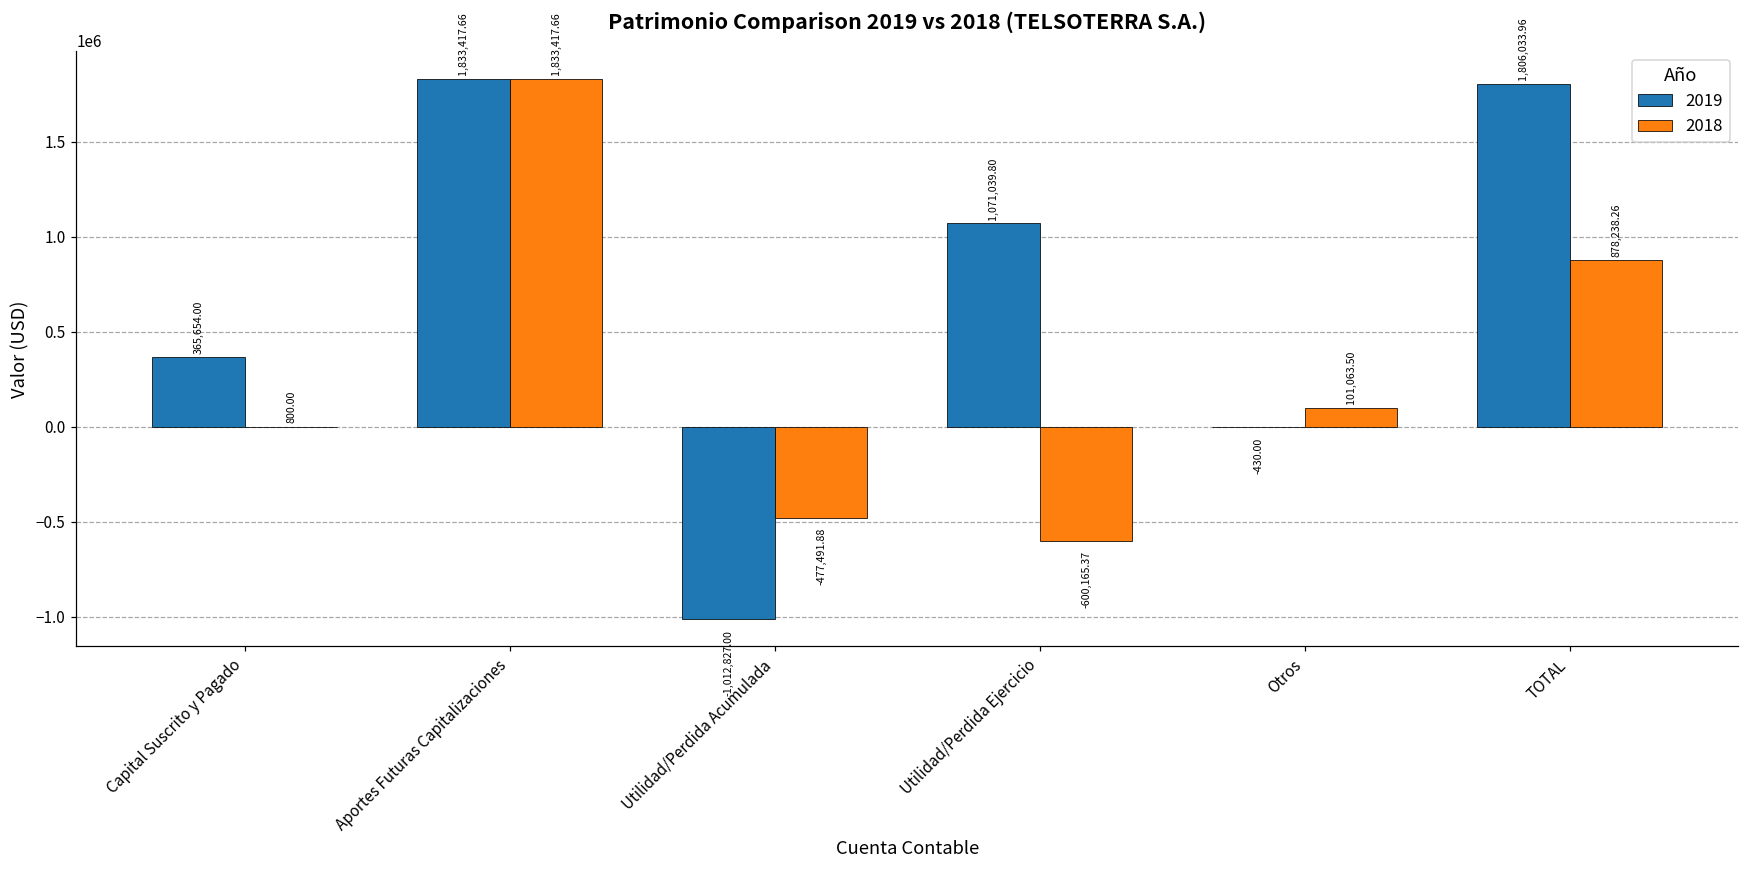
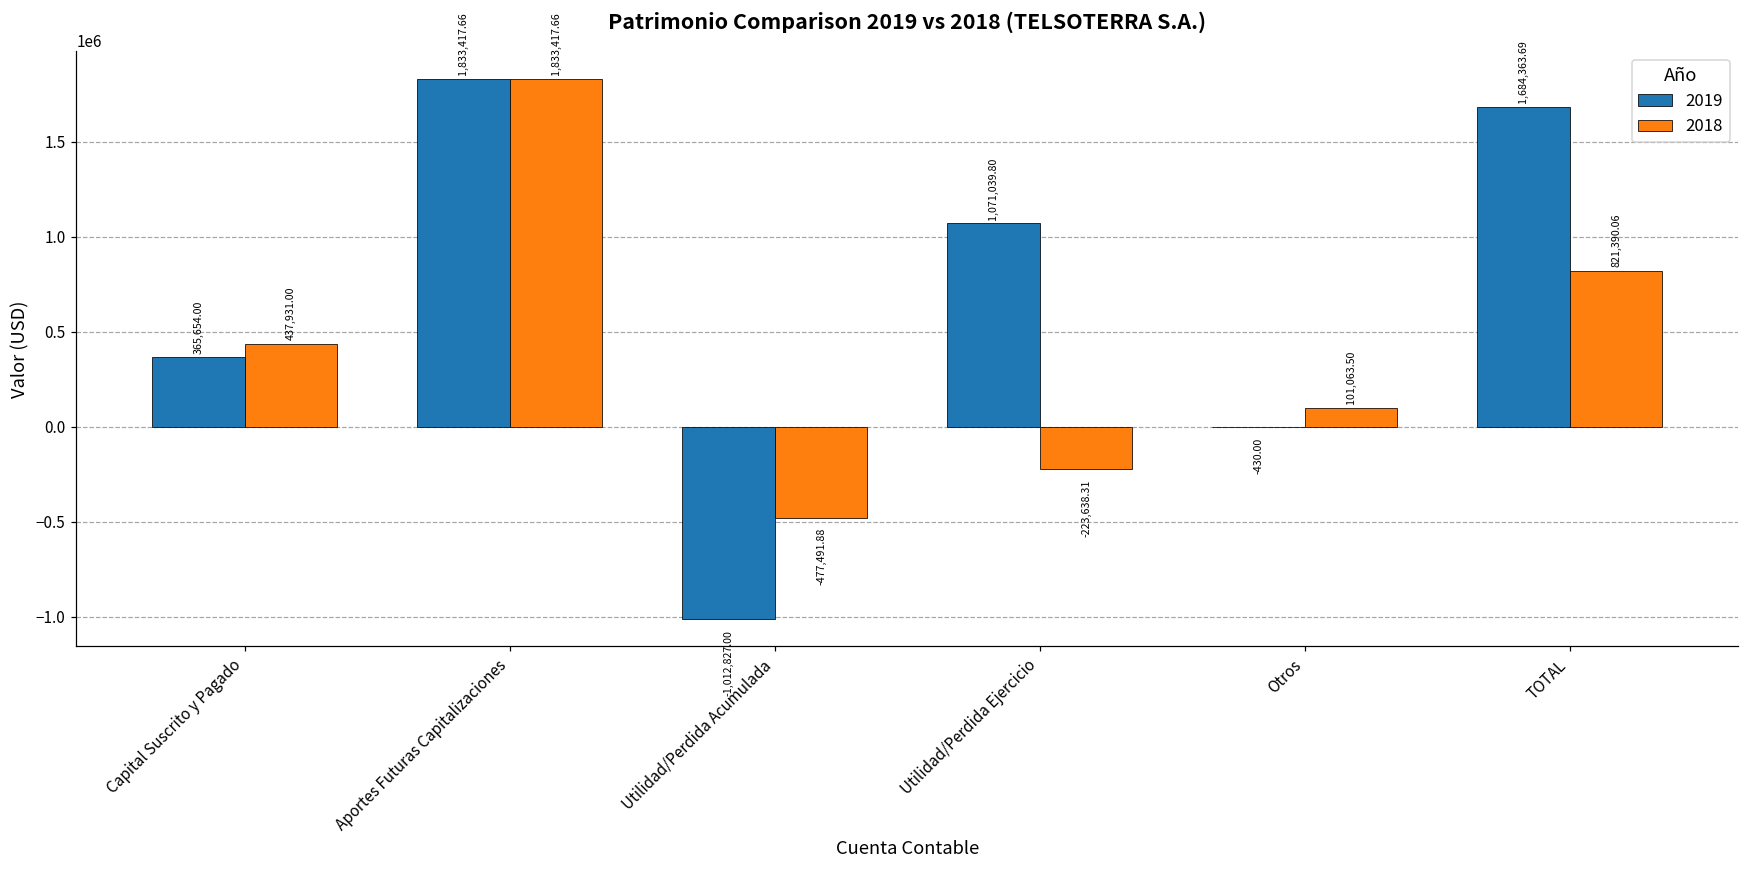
2018, Capital Suscrito y Pagado: 800.00 -> 437,931.00
2018, Utilidad/Perdida Ejercicio: -600,165.37 -> -223,638.31
2019, TOTAL: 1,806,033.96 -> 1,684,363.69
2018, TOTAL: 878,238.26 -> 821,390.06
